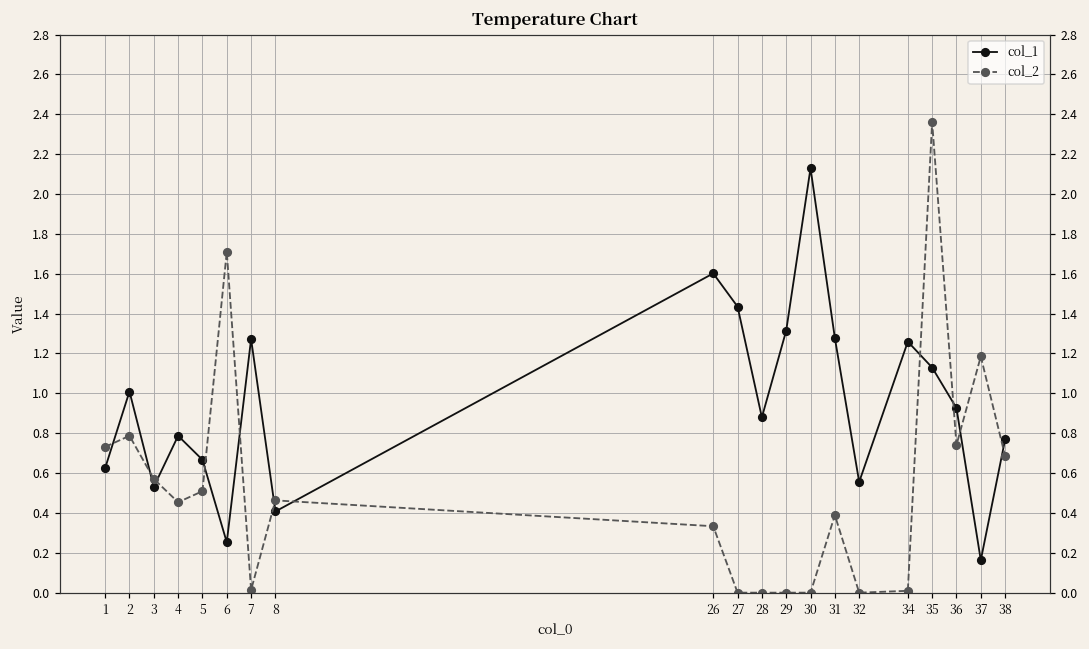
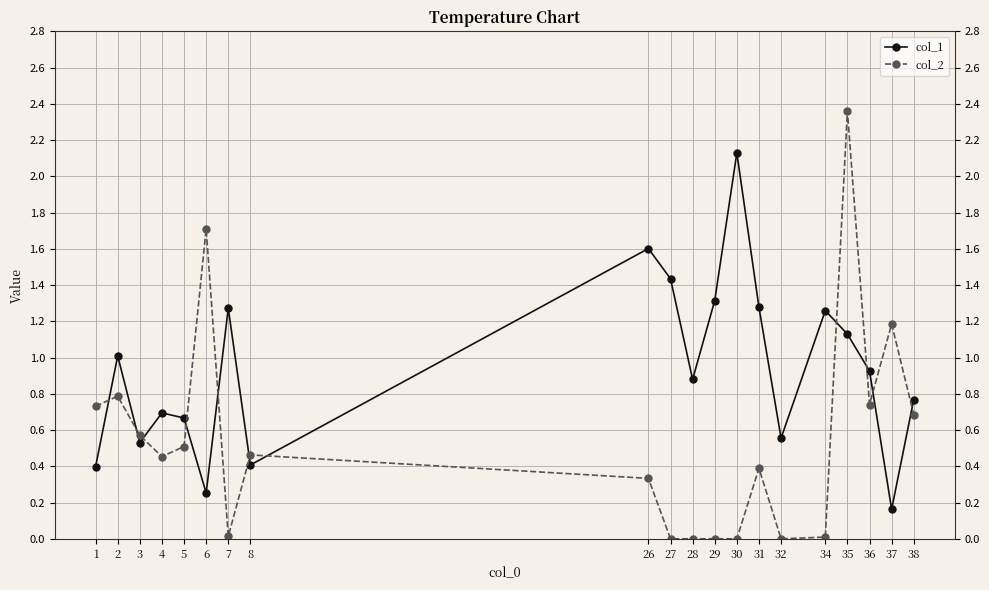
col_1, 1: 0.63 -> 0.40
col_1, 4: 0.79 -> 0.69
